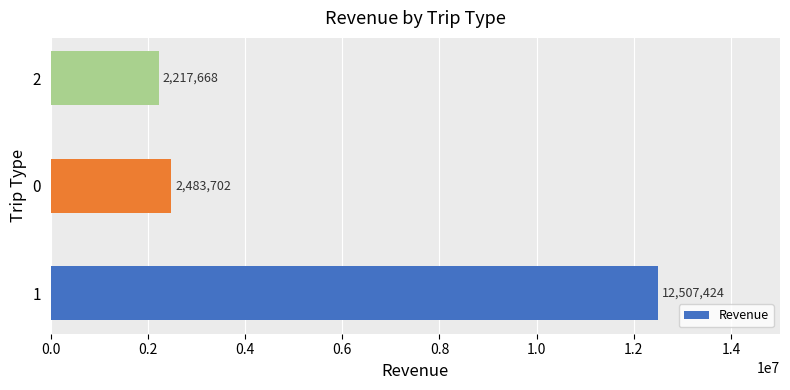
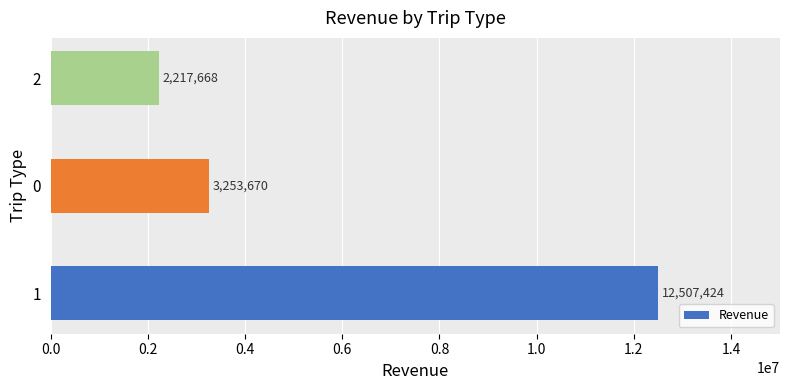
0: 2,483,702 -> 3,253,670
